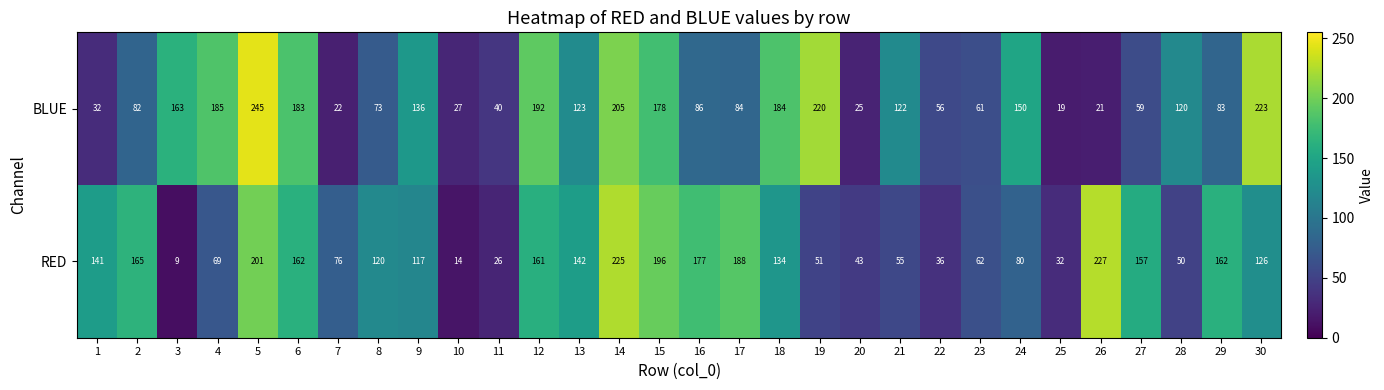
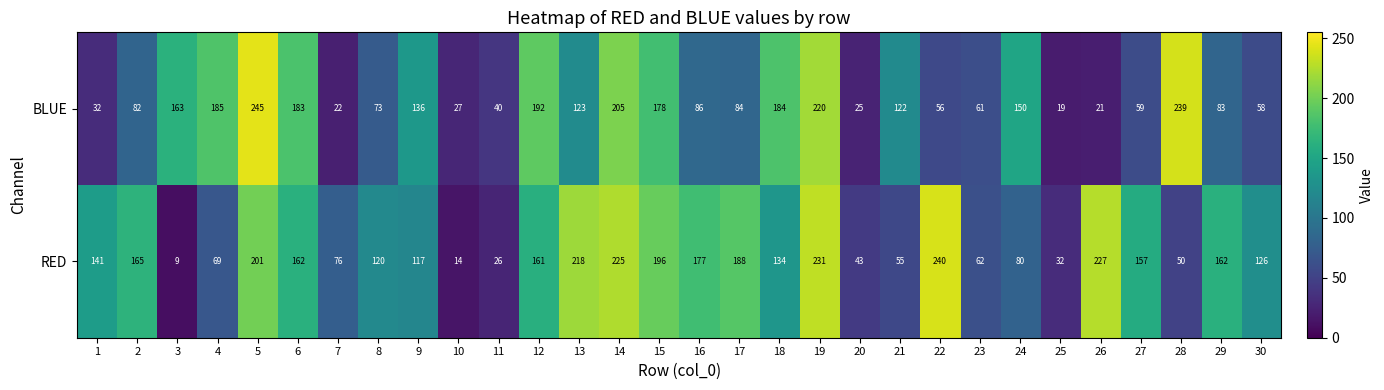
BLUE, 28: 120 -> 239
BLUE, 30: 223 -> 58
RED, 13: 142 -> 218
RED, 19: 51 -> 231
RED, 22: 36 -> 240
